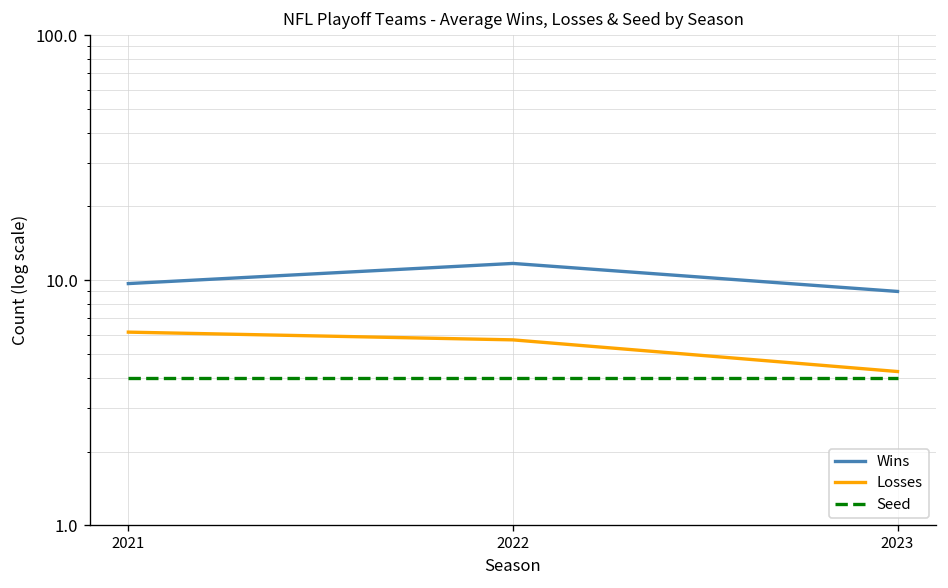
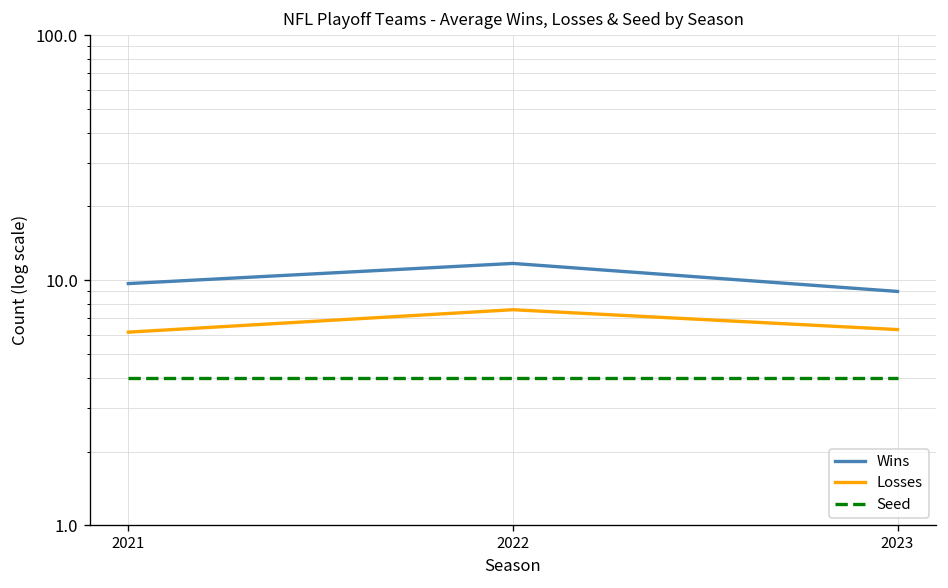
Losses, 2022: 5.7 -> 7.6
Losses, 2023: 4.2 -> 6.3
